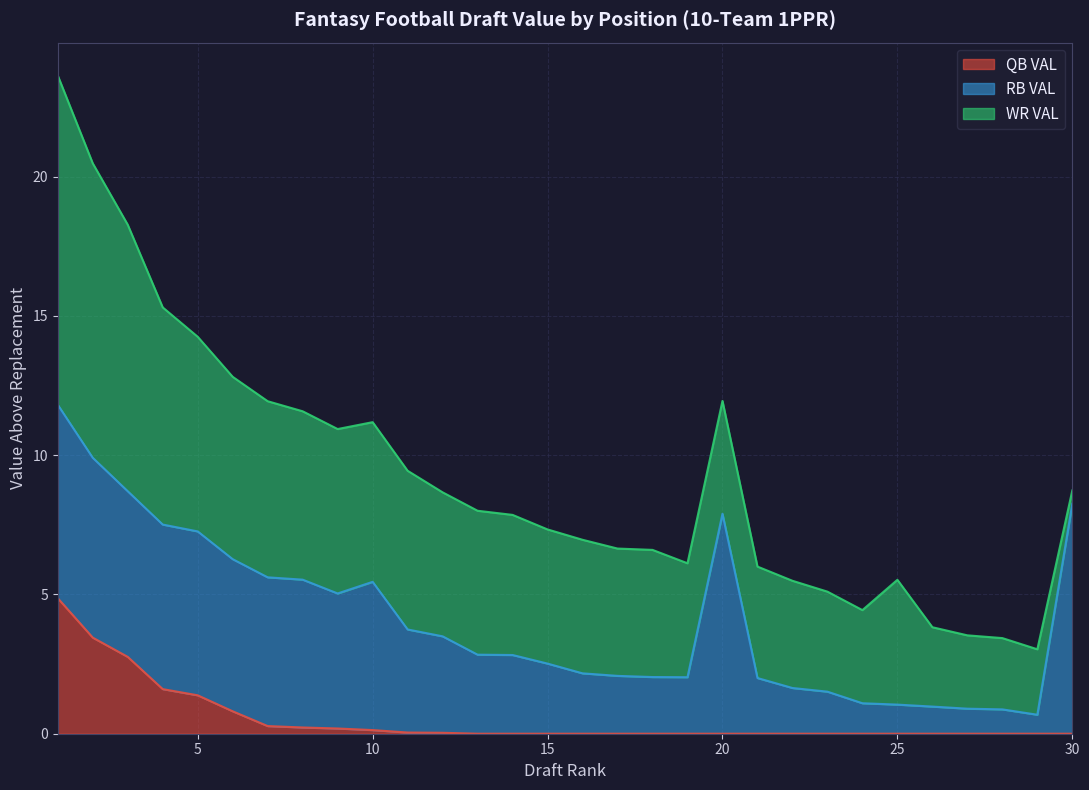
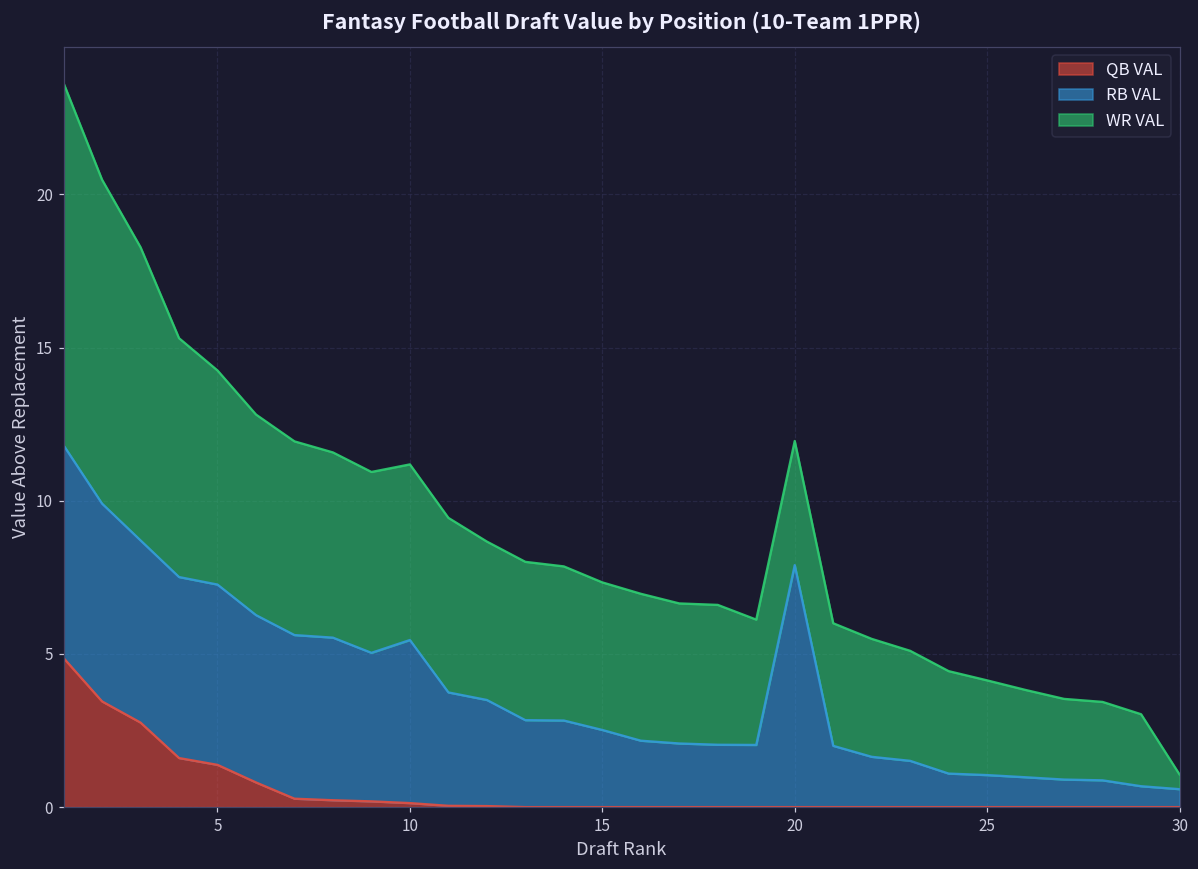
WR VAL, 25: 4.5 -> 3.1
RB VAL, 30: 8.3 -> 0.6
